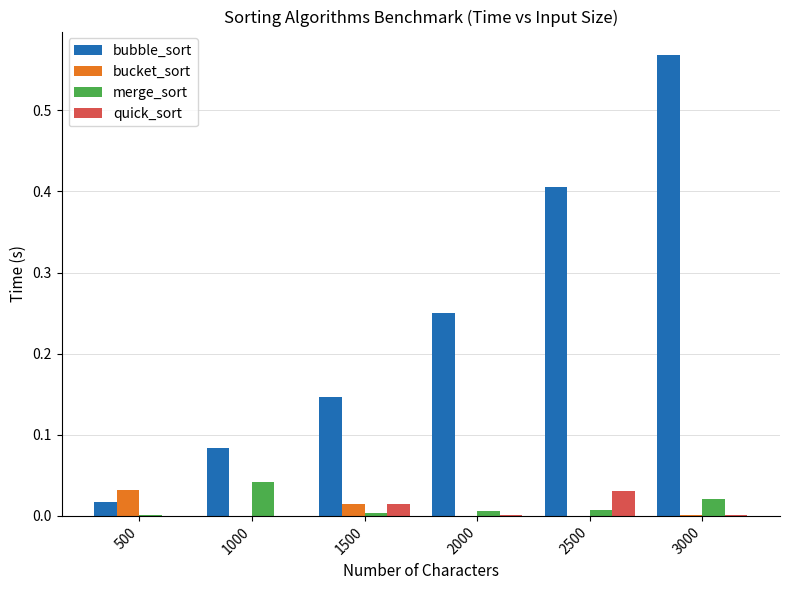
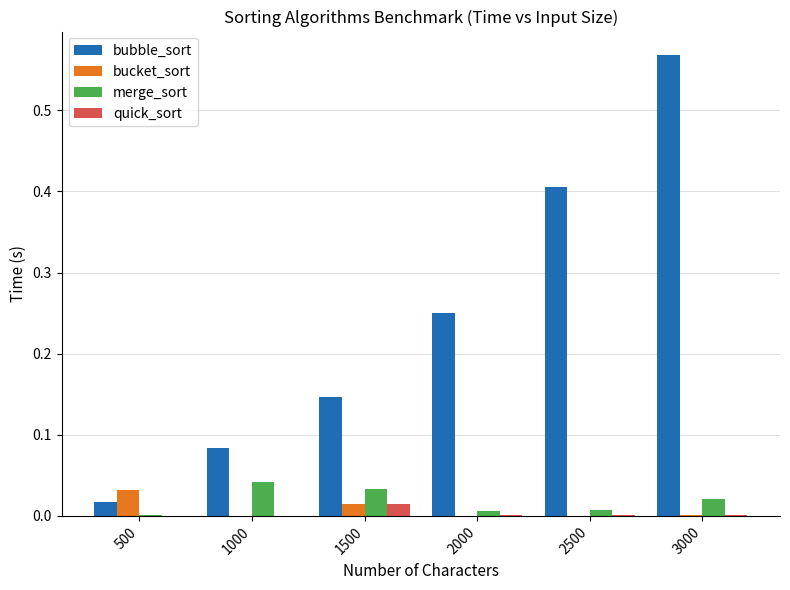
merge_sort, 1500: 0.00 -> 0.03
quick_sort, 2500: 0.03 -> 0.00
